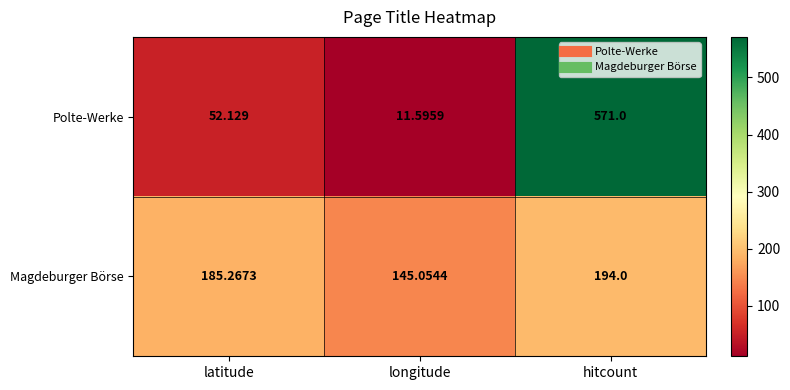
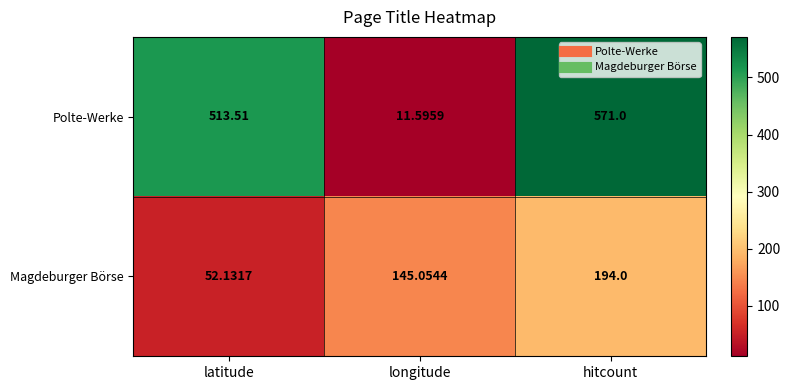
Polte-Werke, latitude: 52.129 -> 513.51
Magdeburger Börse, latitude: 185.2673 -> 52.1317
